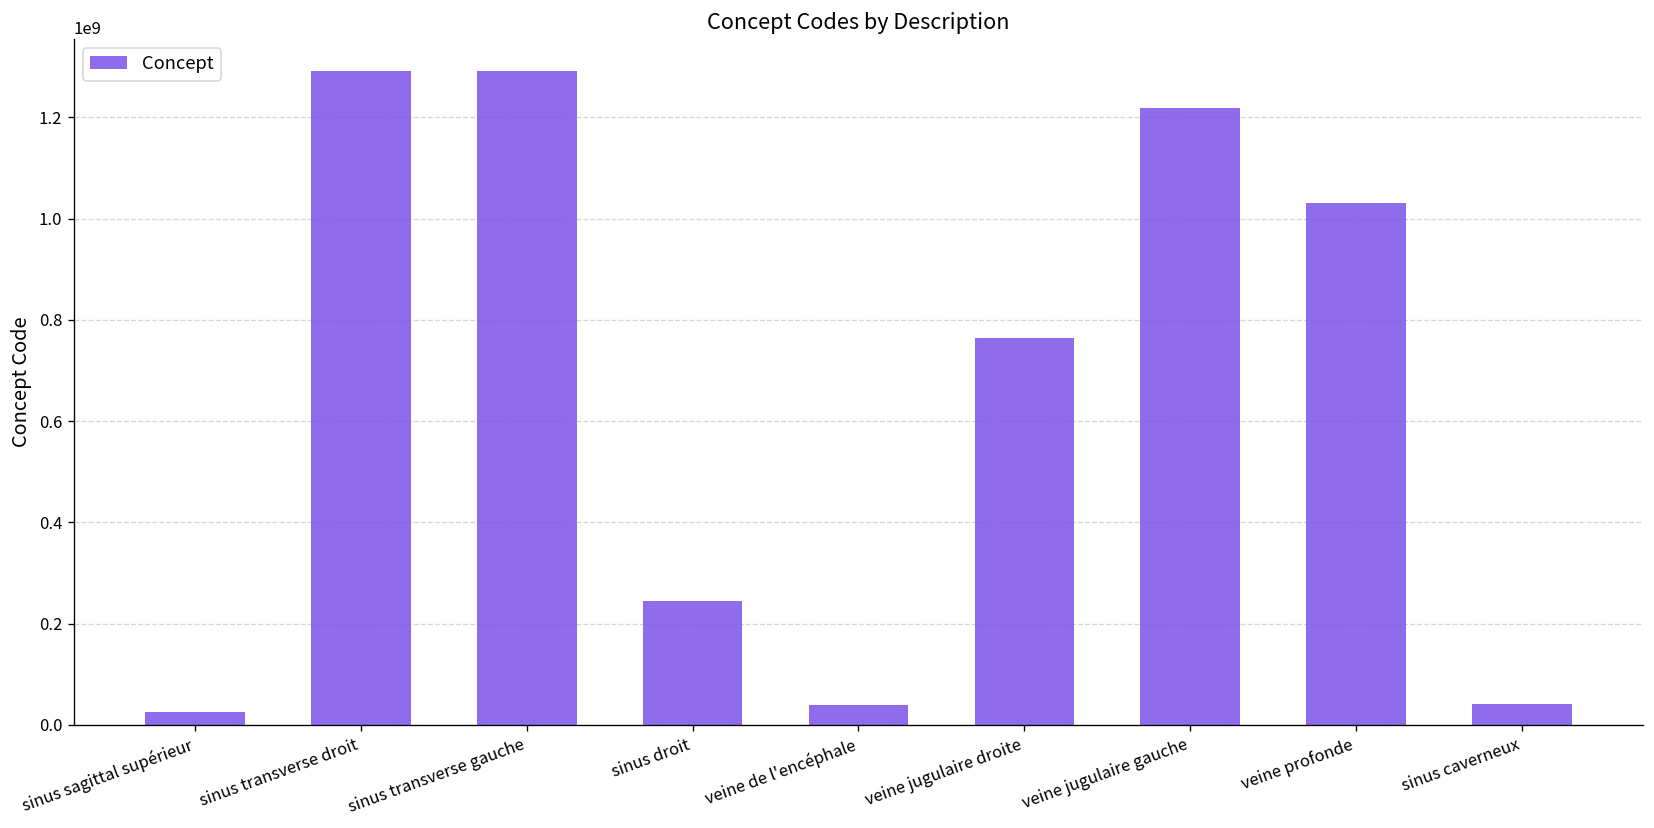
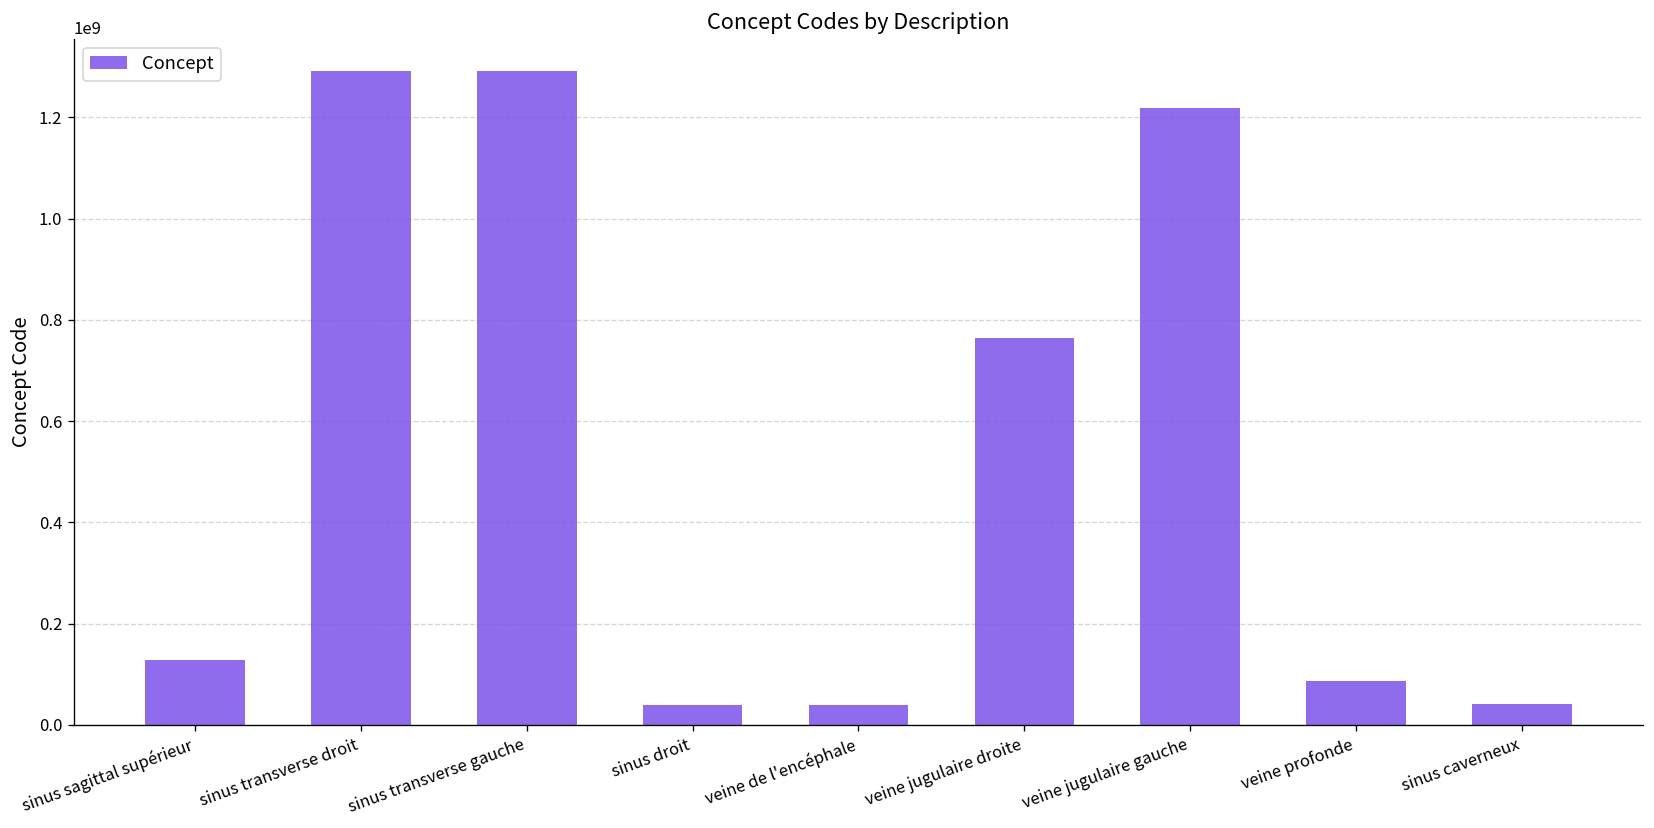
sinus sagittal supérieur: 20000000 -> 130000000
sinus droit: 240000000 -> 40000000
veine profonde: 1030000000 -> 90000000
